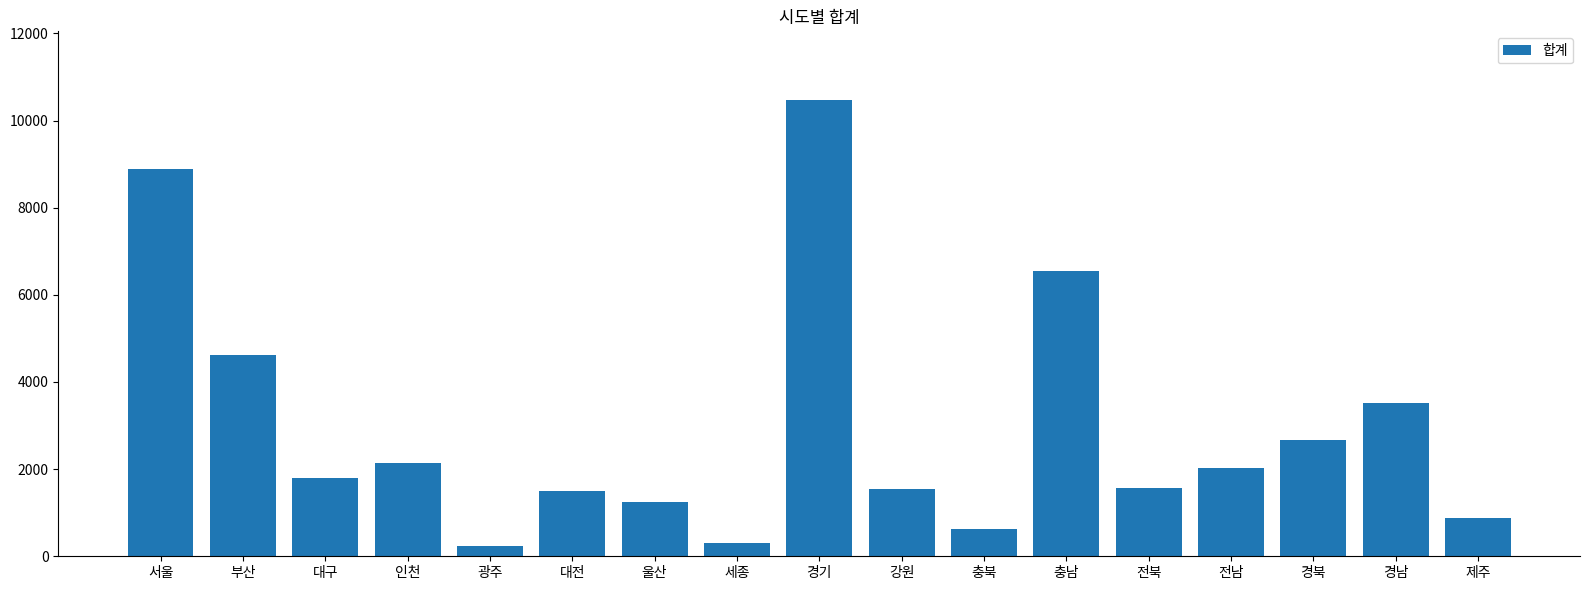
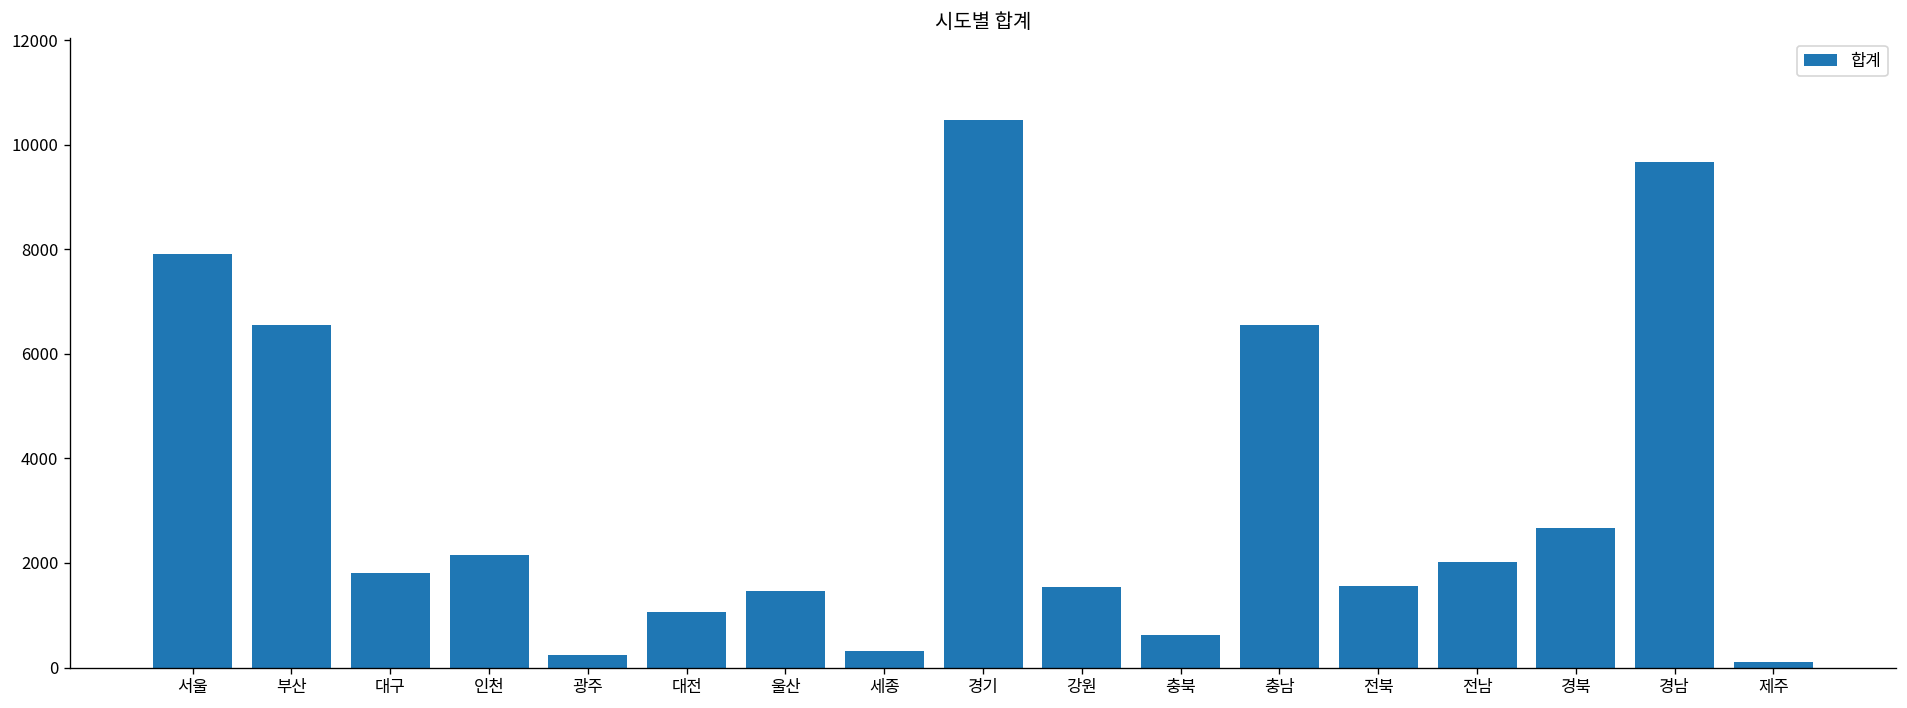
서울: 8900 -> 7900
부산: 4600 -> 6600
대전: 1500 -> 1100
울산: 1200 -> 1500
경남: 3500 -> 9700
제주: 900 -> 100
